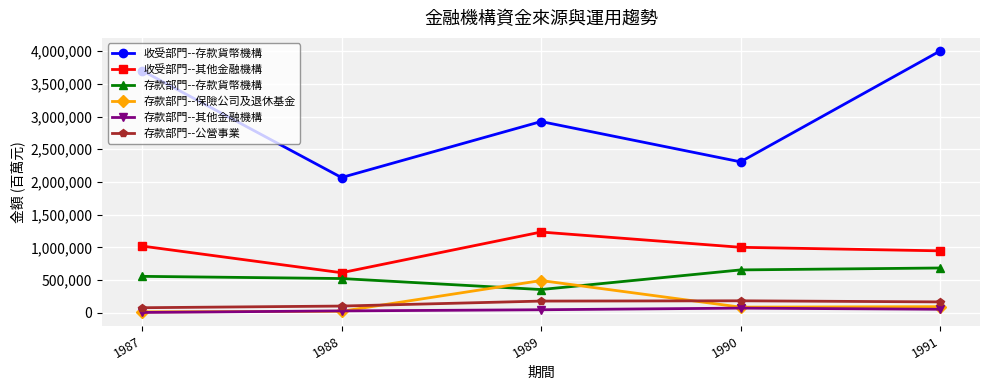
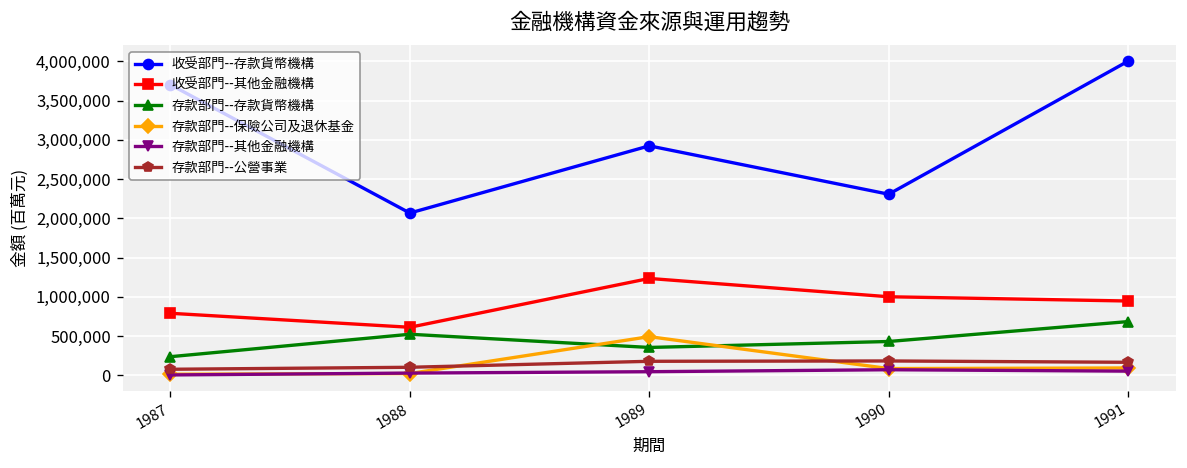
收受部門--其他金融機構, 1987: 1,000,000 -> 800,000
存款部門--存款貨幣機構, 1987: 600,000 -> 200,000
存款部門--存款貨幣機構, 1990: 700,000 -> 400,000
